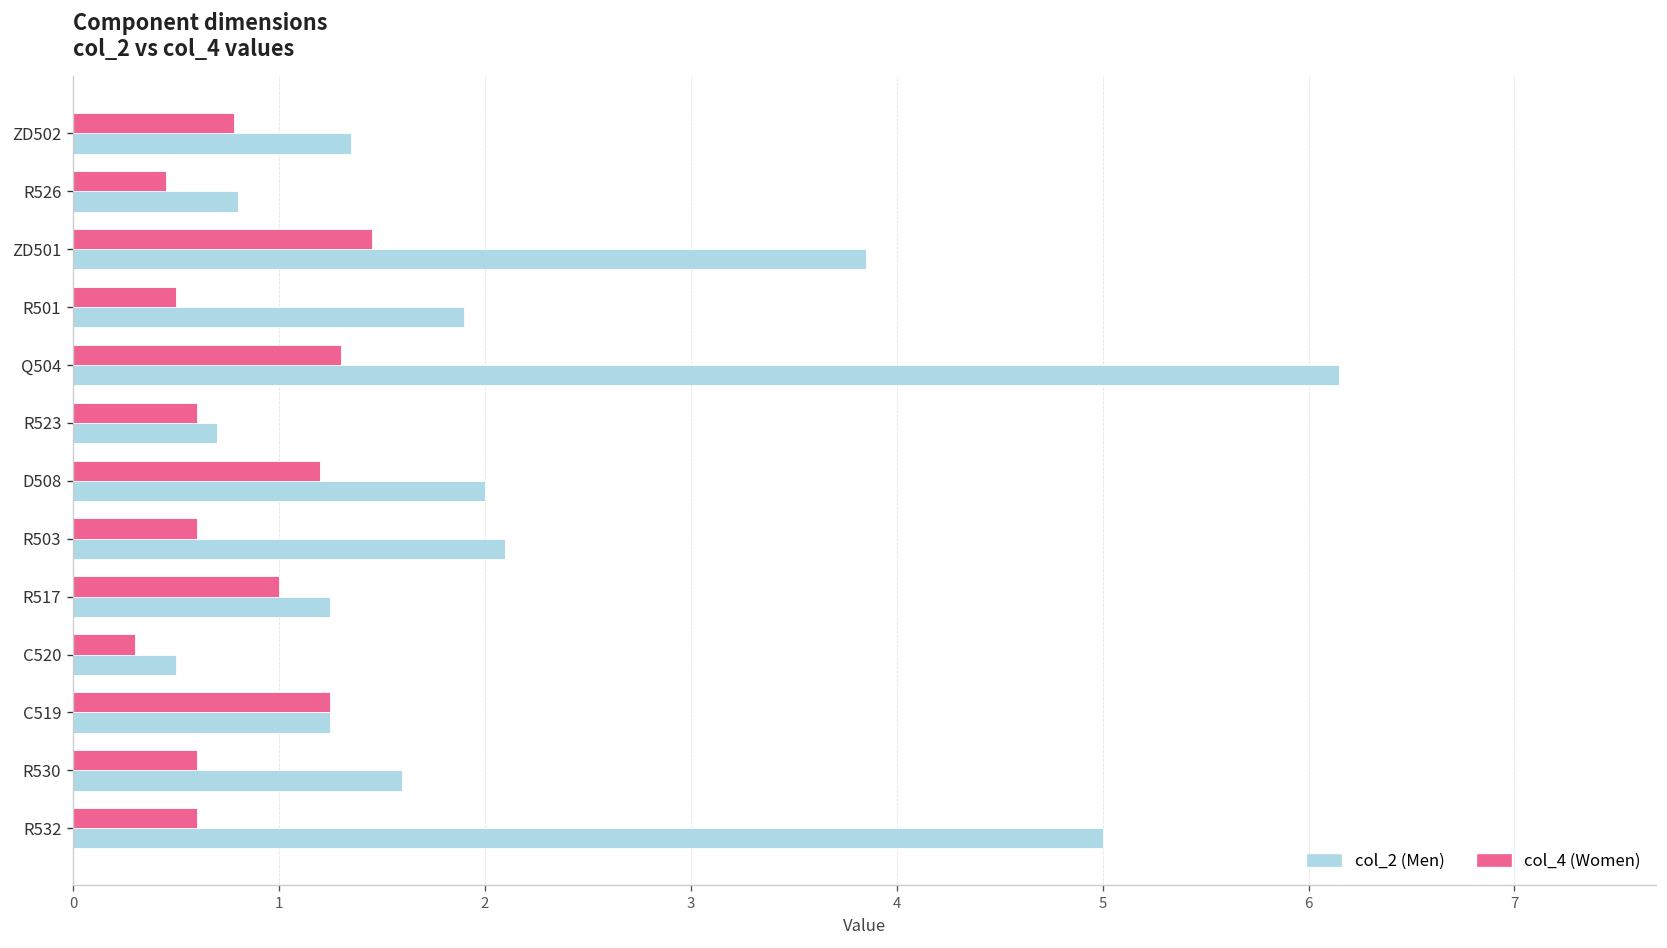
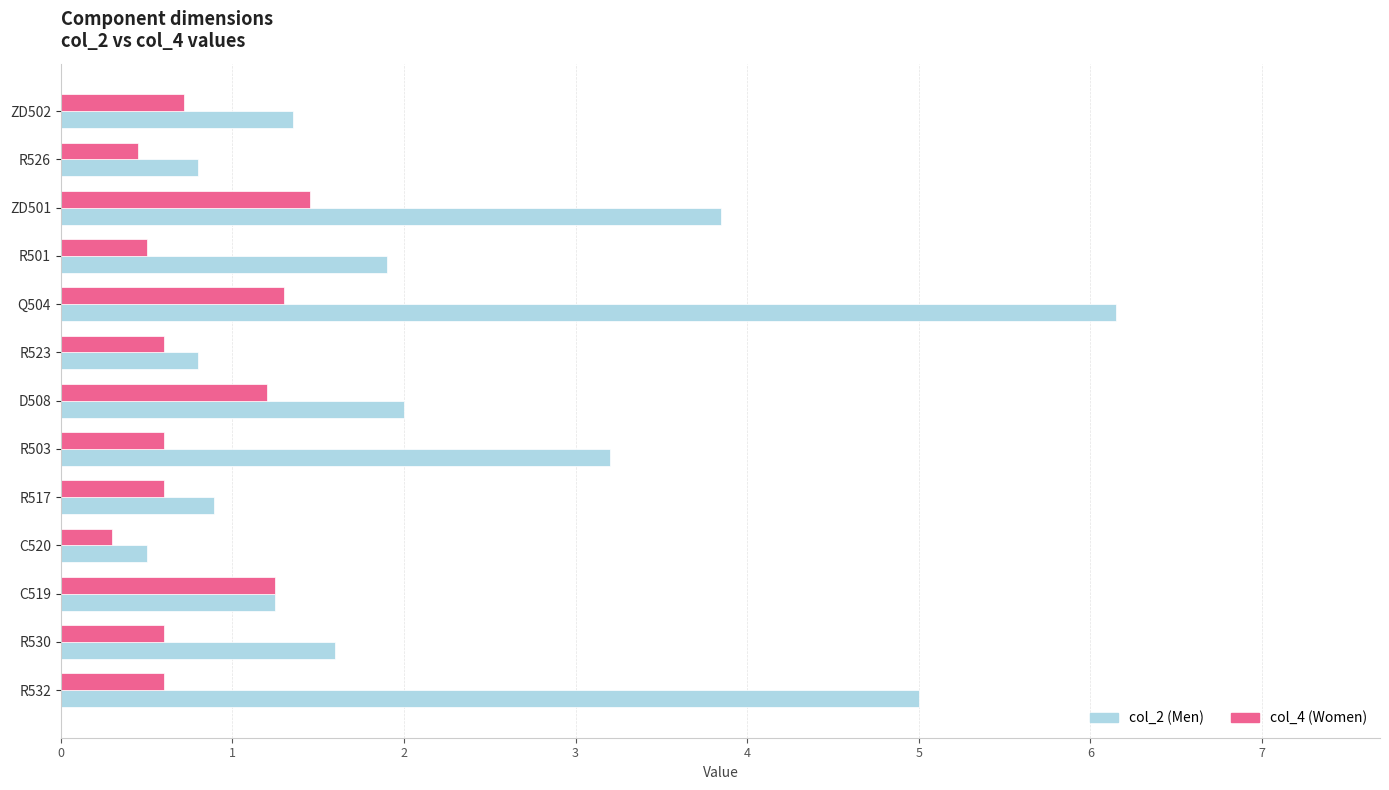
col_4 (Women), ZD502: 0.78 -> 0.72
col_2 (Men), R523: 0.7 -> 0.8
col_2 (Men), R503: 2.1 -> 3.2
col_4 (Women), R517: 1.0 -> 0.6
col_2 (Men), R517: 1.25 -> 0.89
